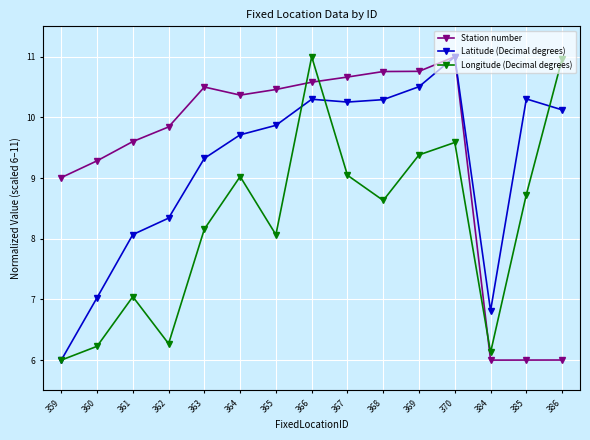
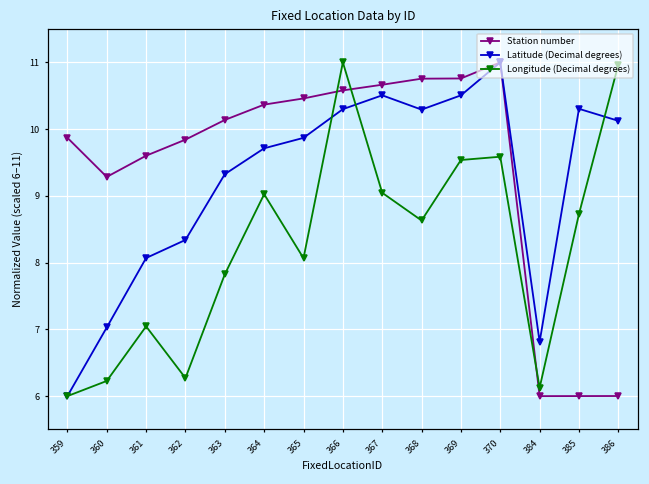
Station number, 359: 9.0 -> 9.9
Station number, 363: 10.5 -> 10.1
Longitude (Decimal degrees), 363: 8.2 -> 7.8
Latitude (Decimal degrees), 367: 10.3 -> 10.5
Longitude (Decimal degrees), 369: 9.4 -> 9.5
